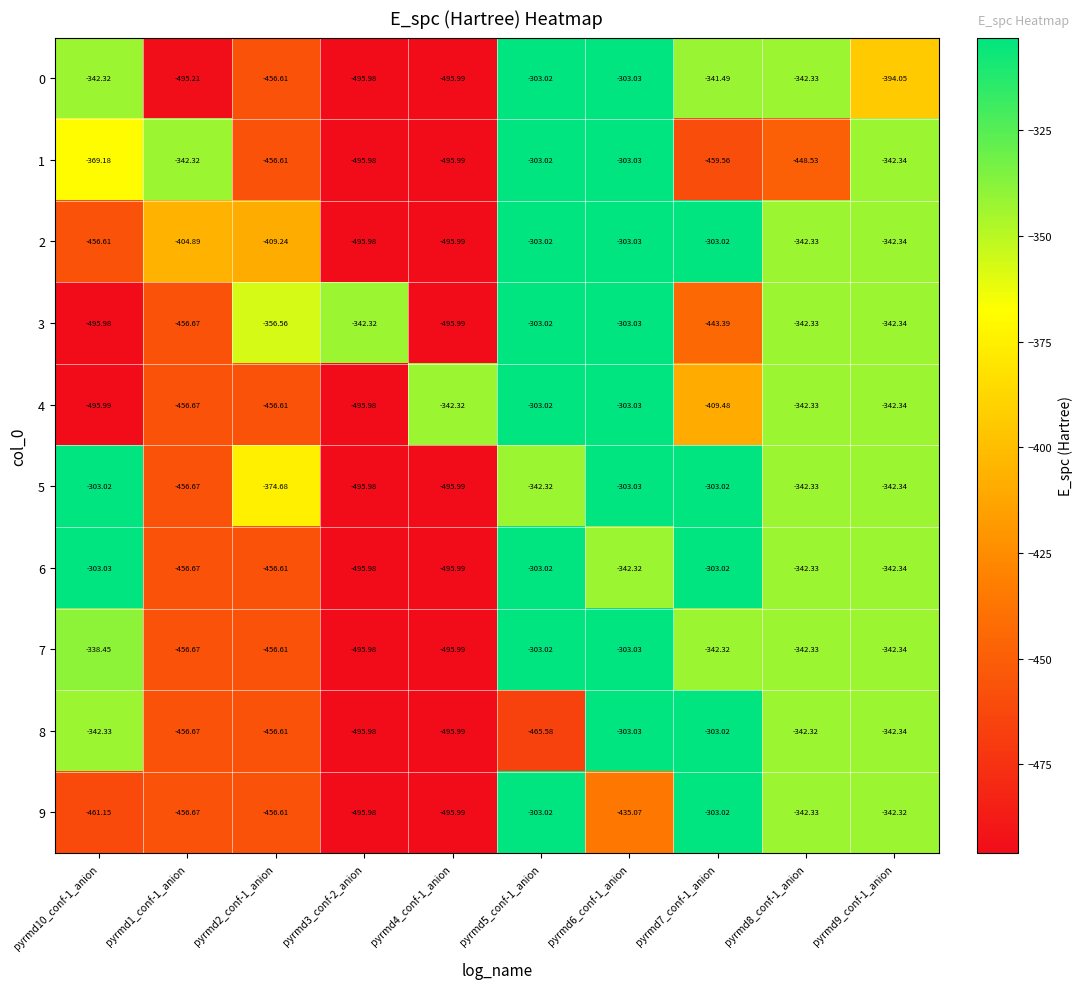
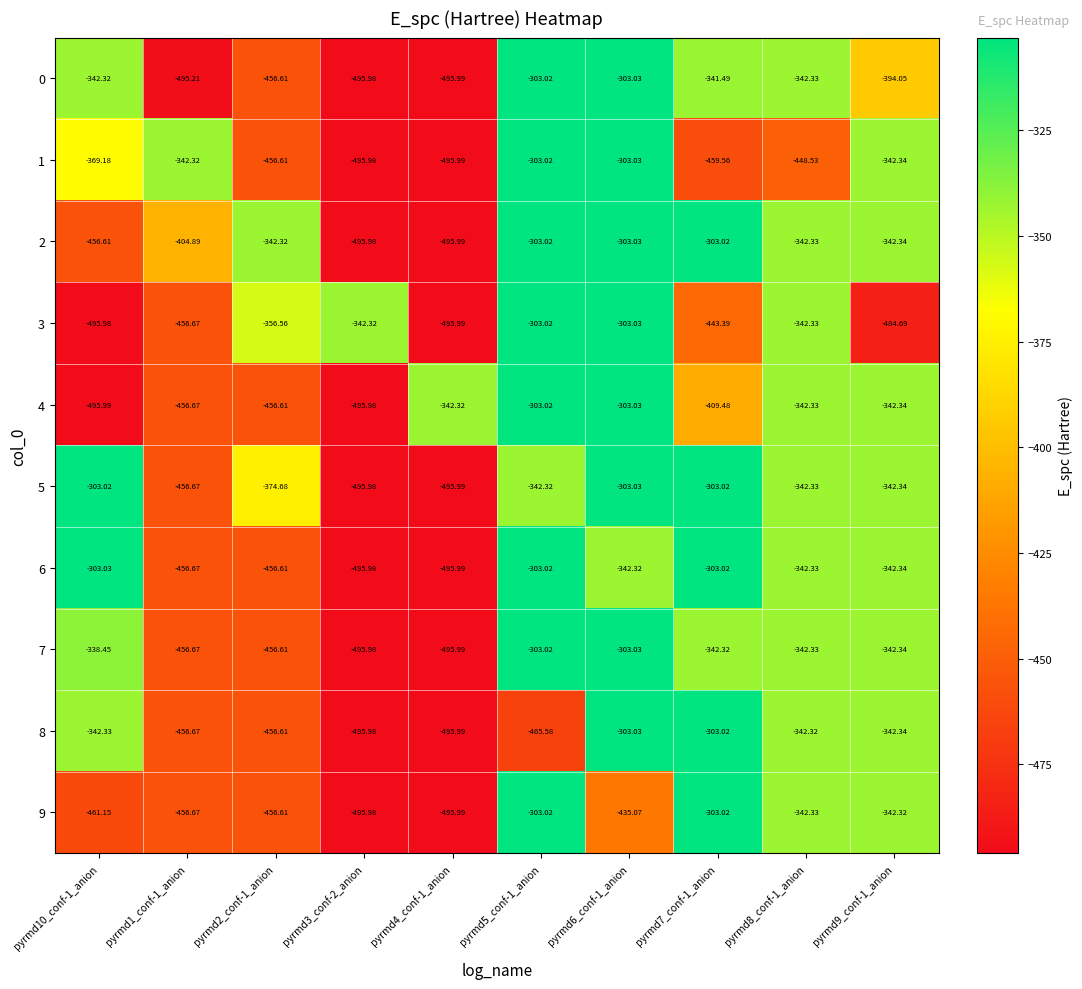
2, pyrmd2_conf-1_anion: -409.24 -> -342.32
3, pyrmd9_conf-1_anion: -342.34 -> -484.69
